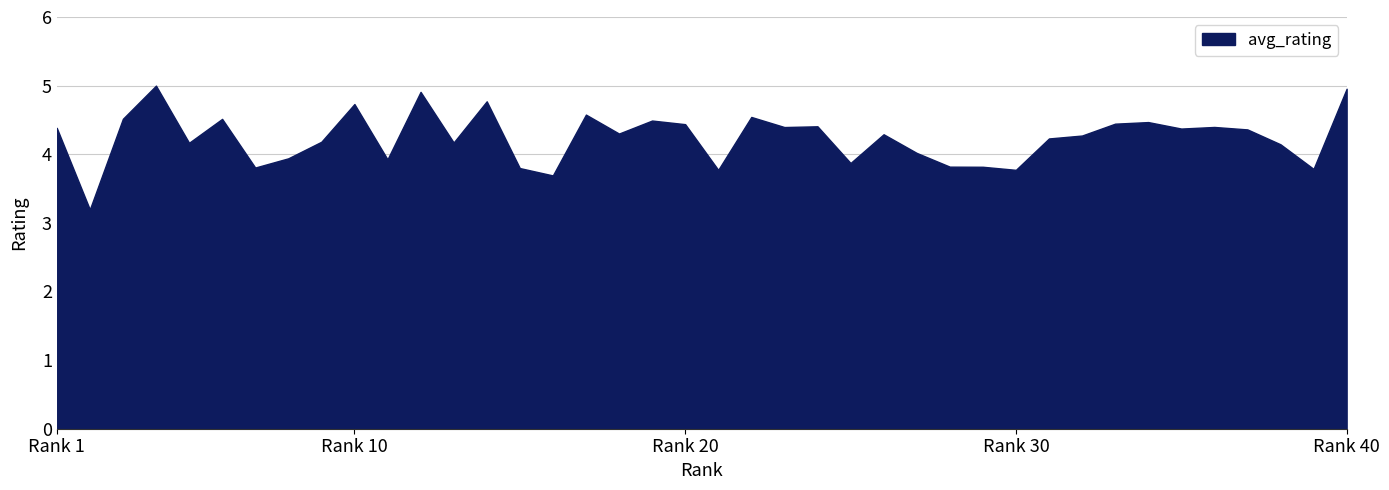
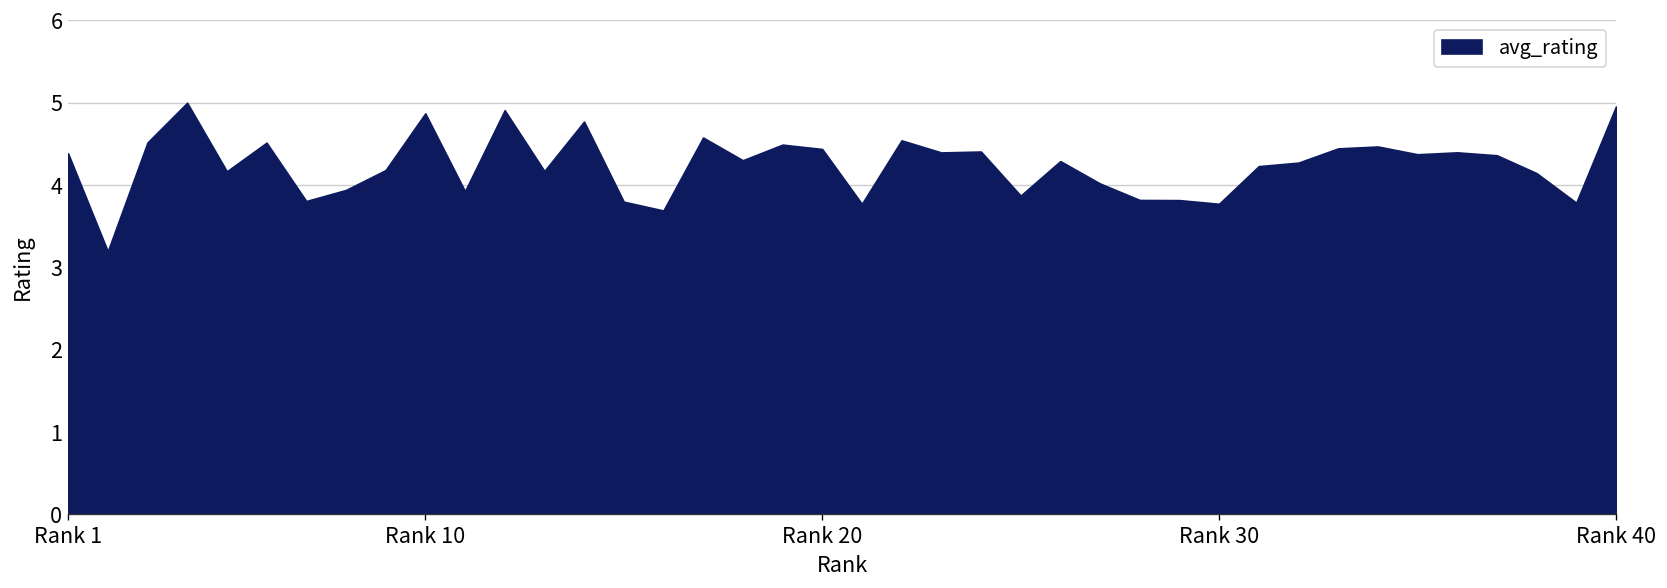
Rank 10: 4.7 -> 4.9
